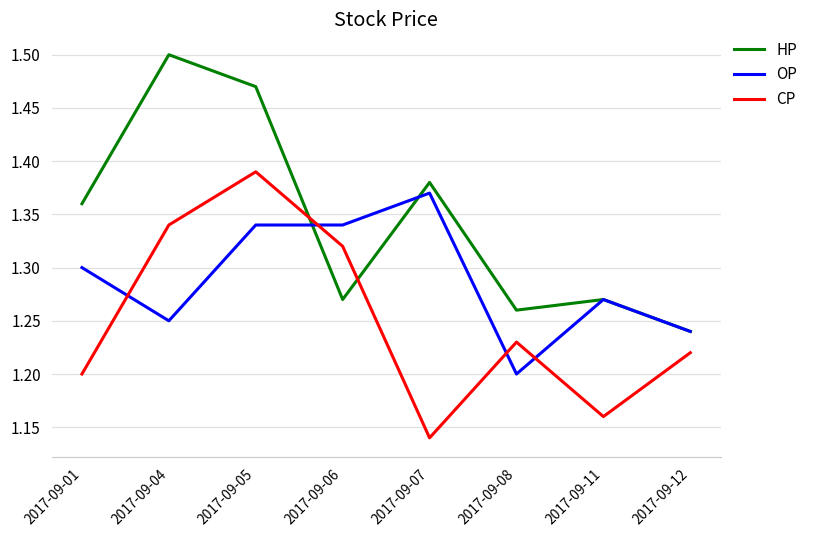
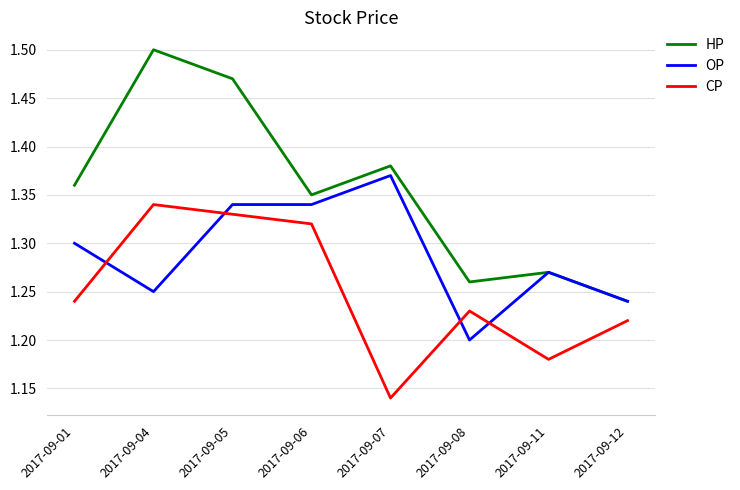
CP, 2017-09-01: 1.20 -> 1.24
CP, 2017-09-05: 1.39 -> 1.33
HP, 2017-09-06: 1.27 -> 1.35
CP, 2017-09-11: 1.16 -> 1.18
